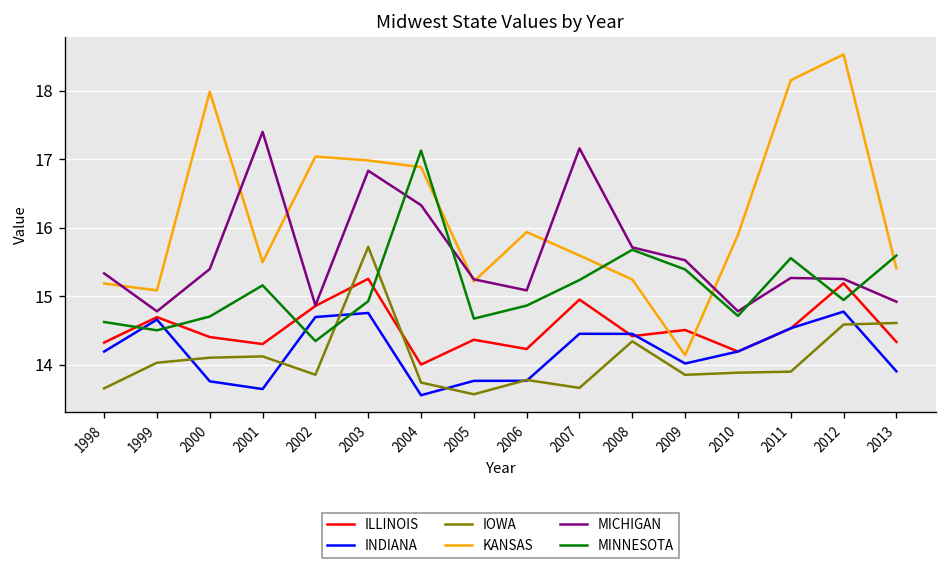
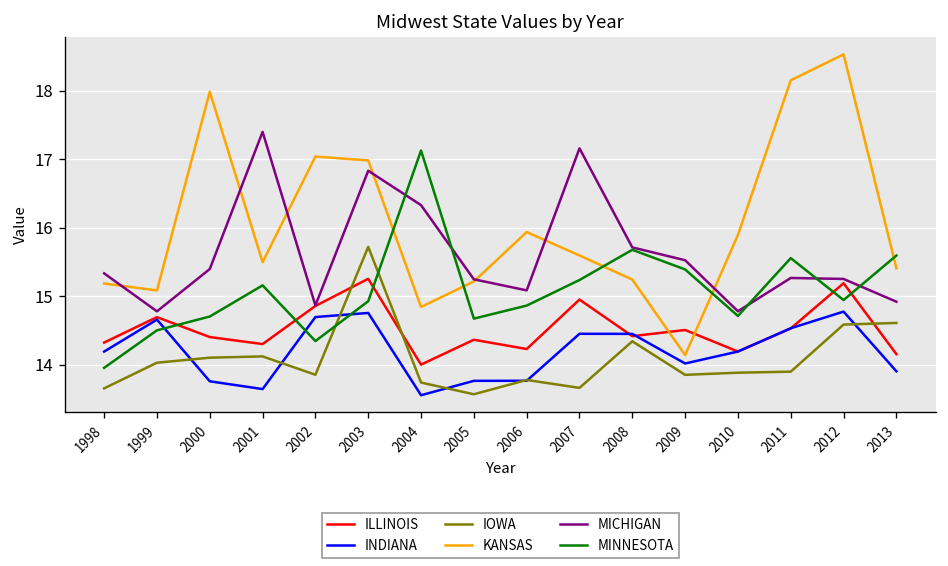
MINNESOTA, 1998: 14.6 -> 14.0
KANSAS, 2004: 16.9 -> 14.8
ILLINOIS, 2013: 14.3 -> 14.2
